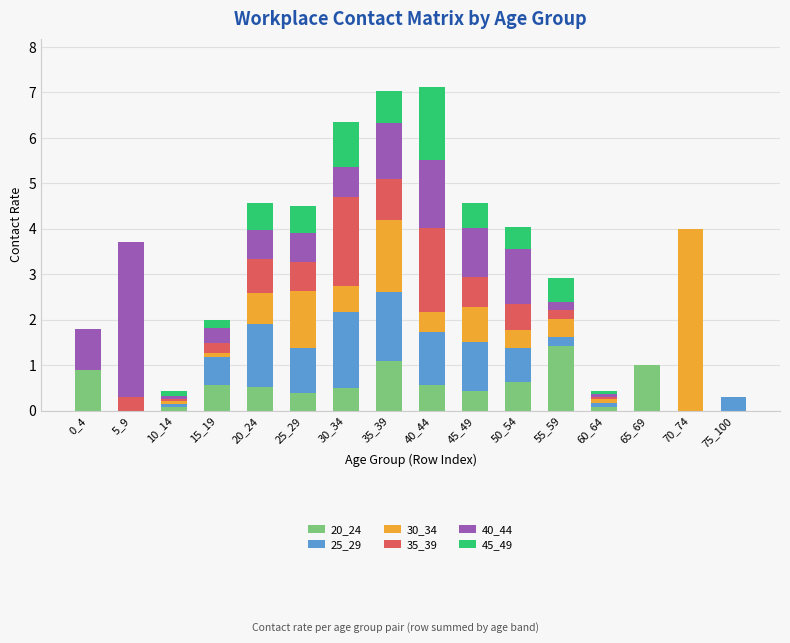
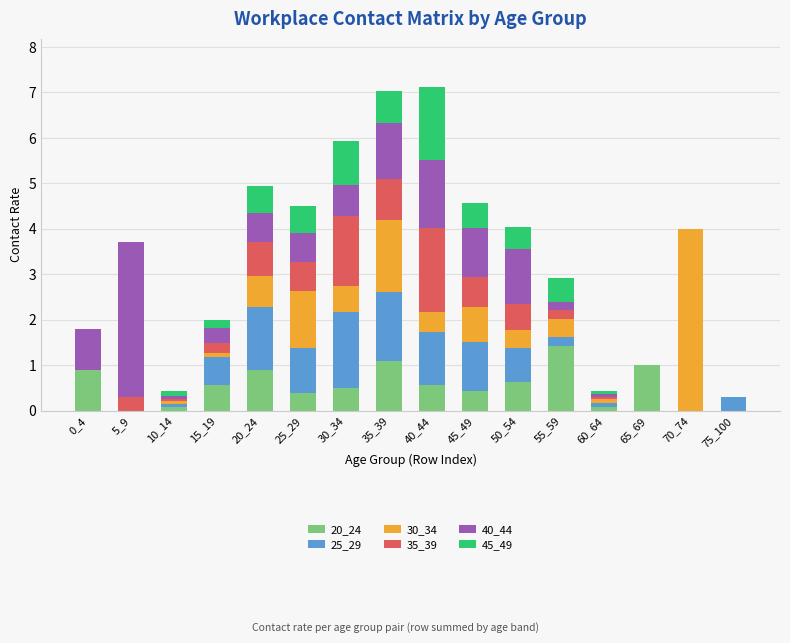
20_24, 20_24: 0.5 -> 0.9
35_39, 30_34: 2.0 -> 1.5
